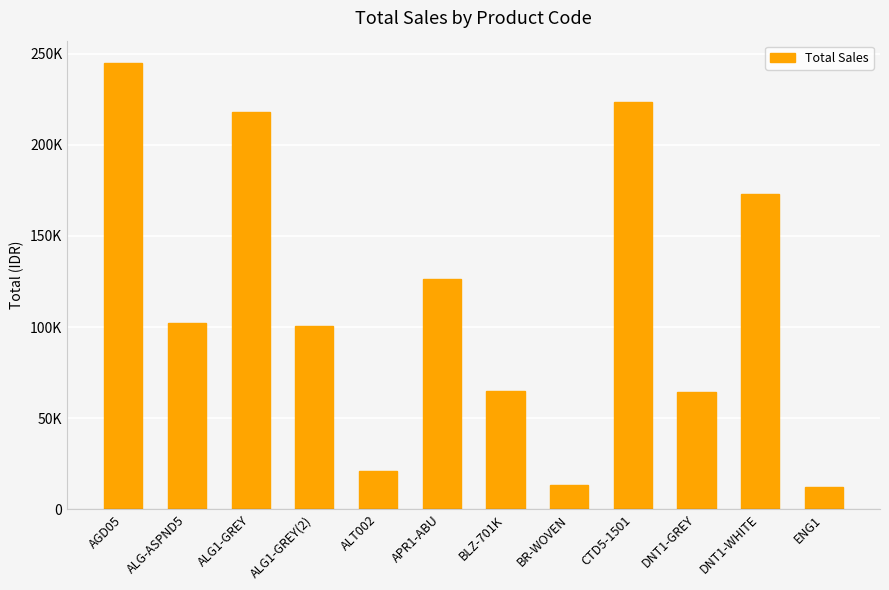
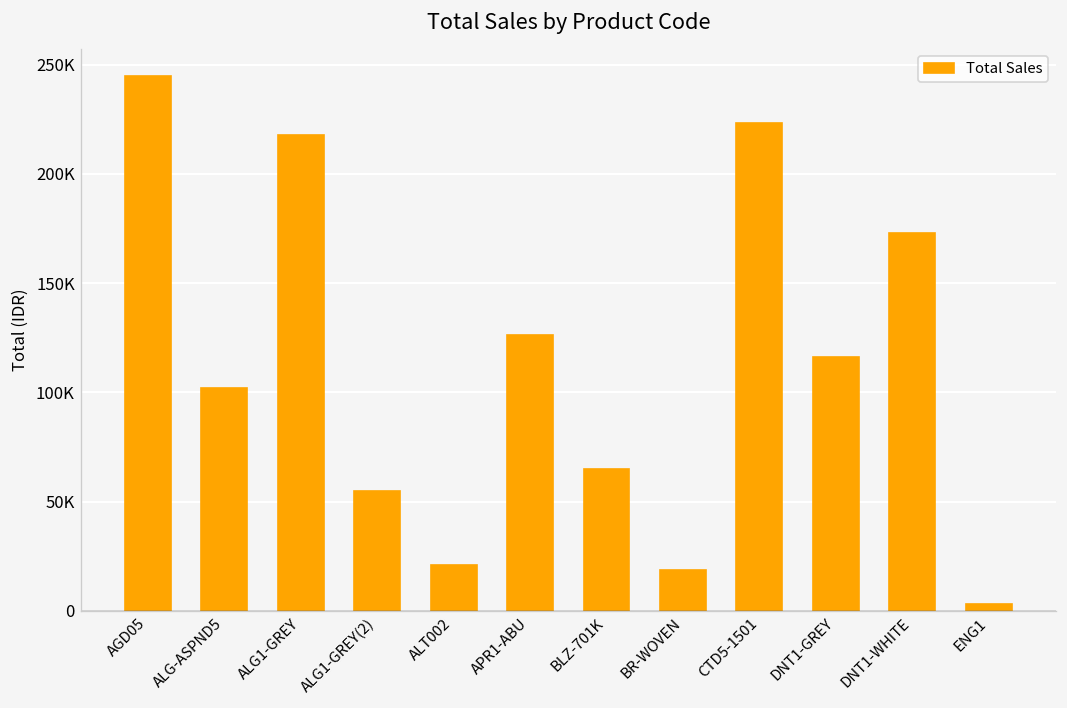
ALG1-GREY(2): 100000 -> 55000
BR-WOVEN: 13000 -> 19000
DNT1-GREY: 65000 -> 116000
ENG1: 12000 -> 3000
